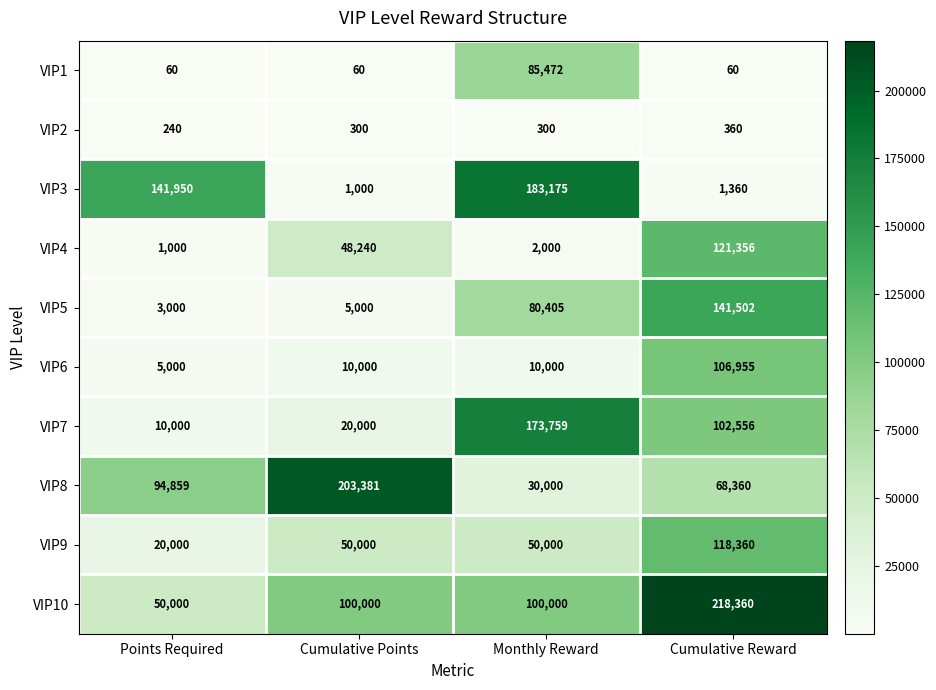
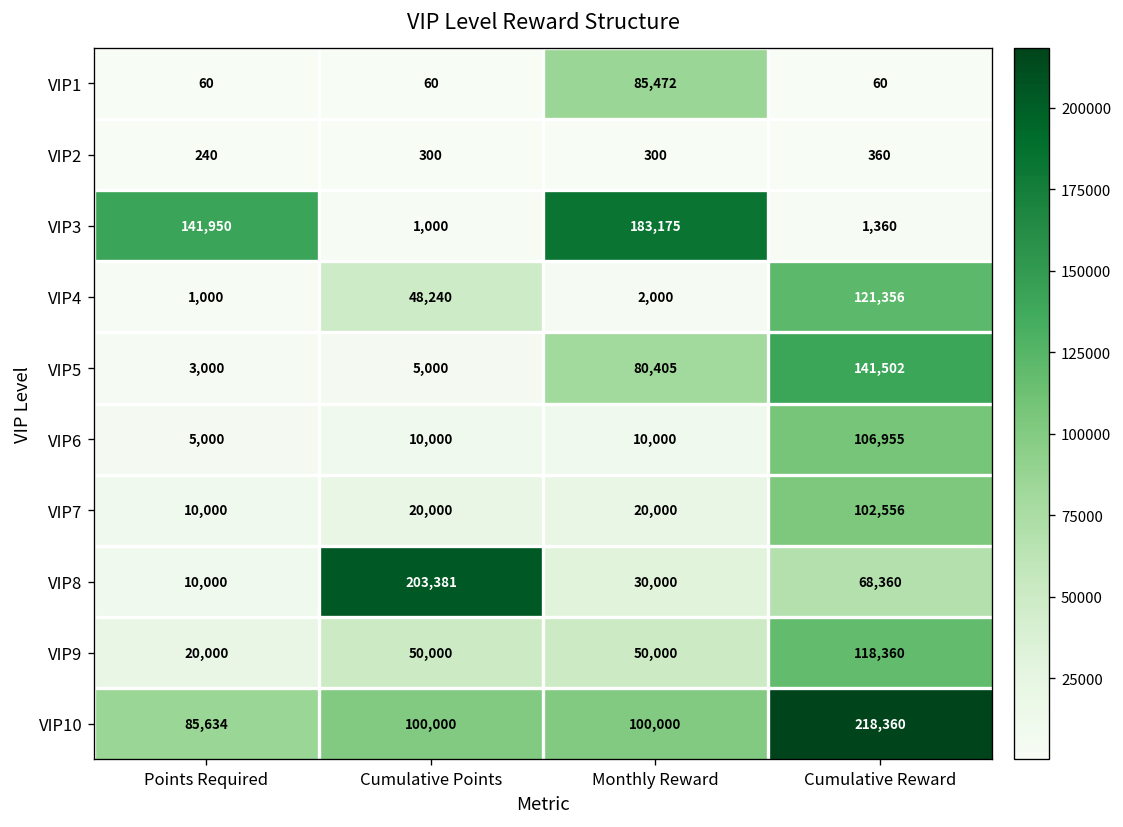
VIP7, Monthly Reward: 173,759 -> 20,000
VIP8, Points Required: 94,859 -> 10,000
VIP10, Points Required: 50,000 -> 85,634
